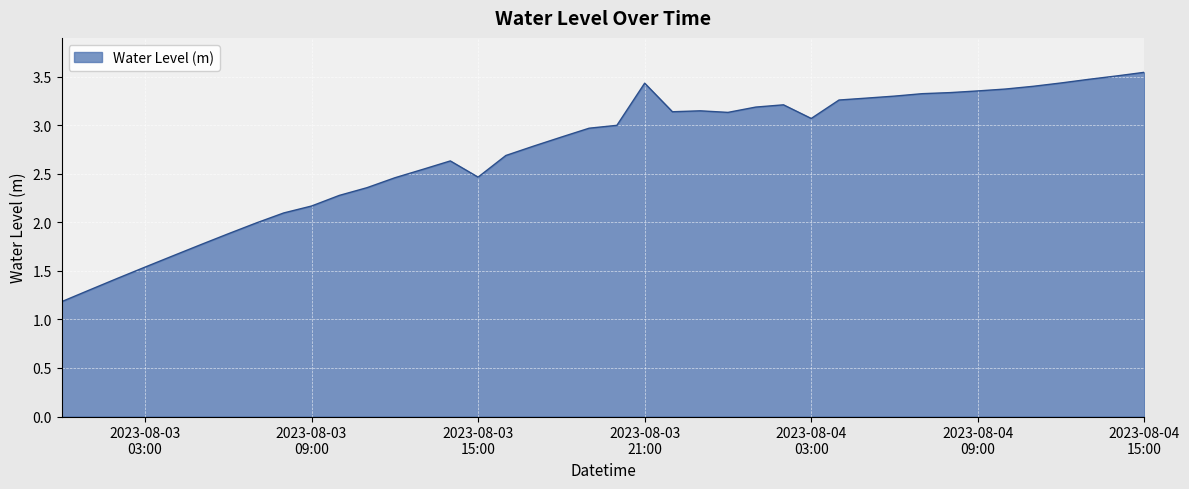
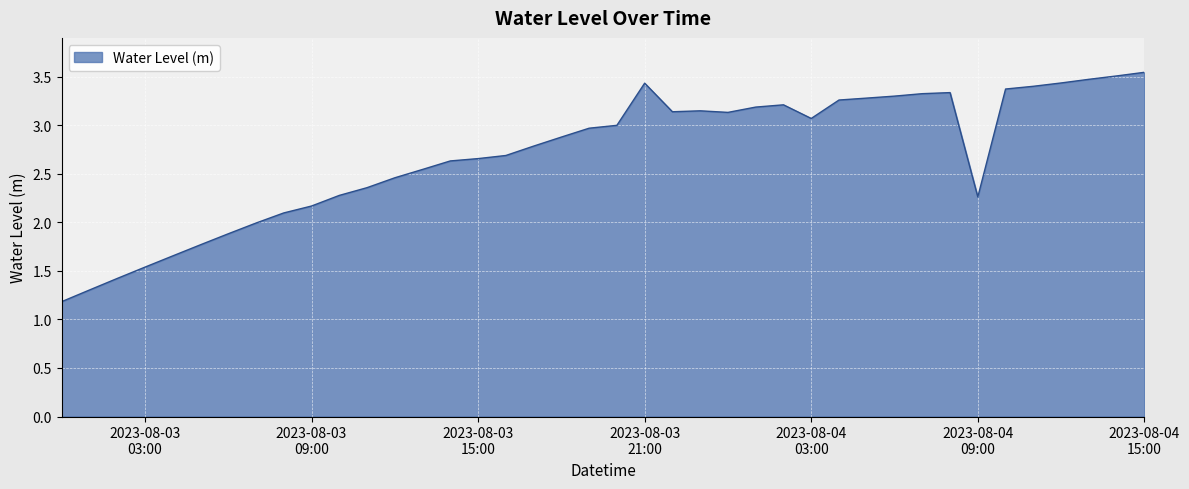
2023-08-03 15:00: 2.5 -> 2.7
2023-08-04 09:00: 3.4 -> 2.3
